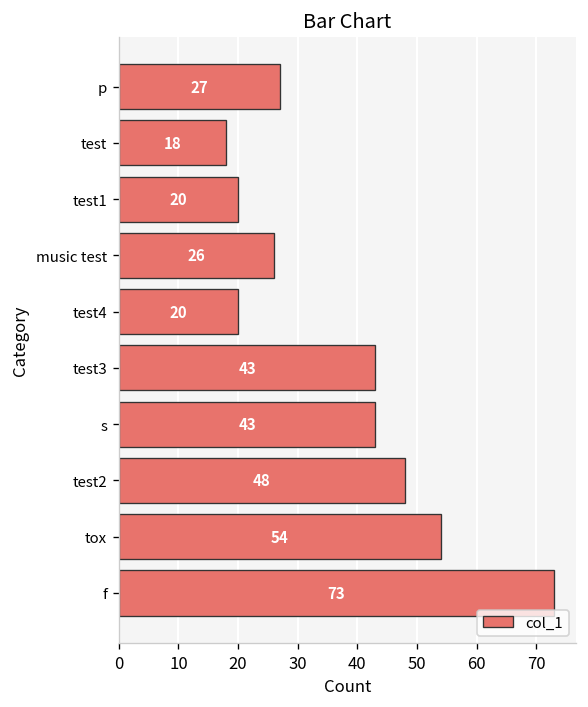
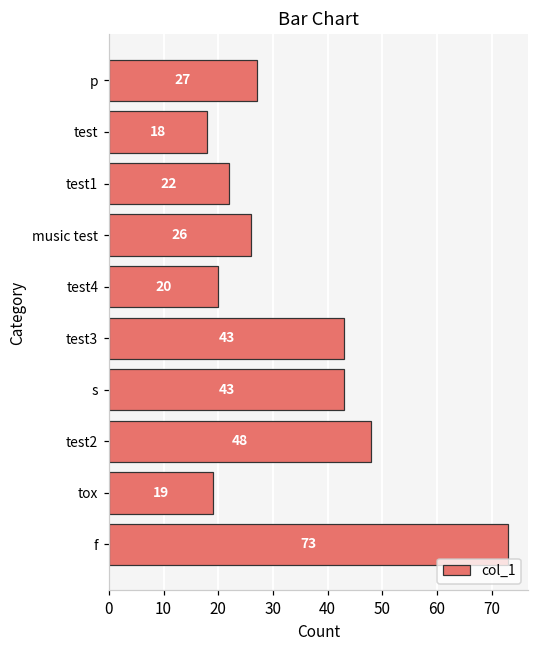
test1: 20 -> 22
tox: 54 -> 19
